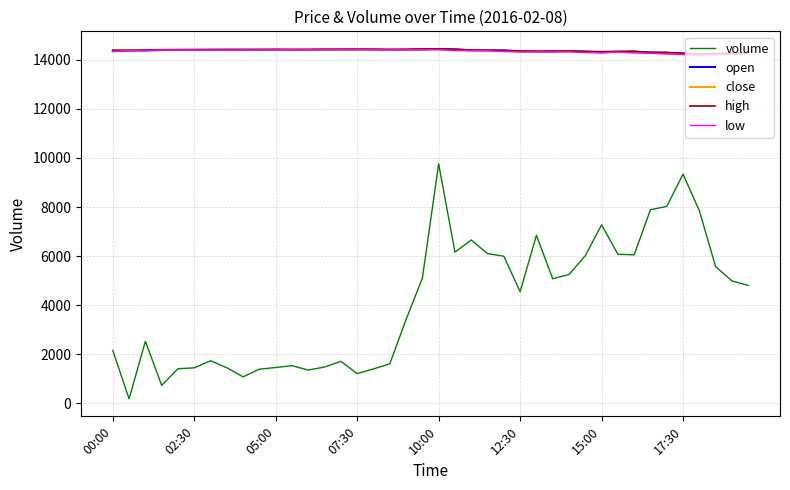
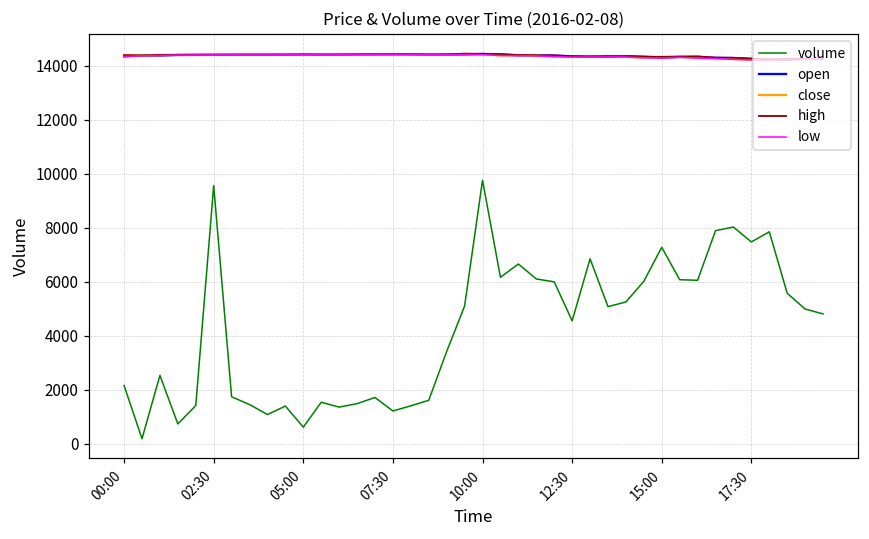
volume, 02:30: 1400 -> 9600
volume, 05:00: 1500 -> 600
volume, 17:30: 9300 -> 7500
